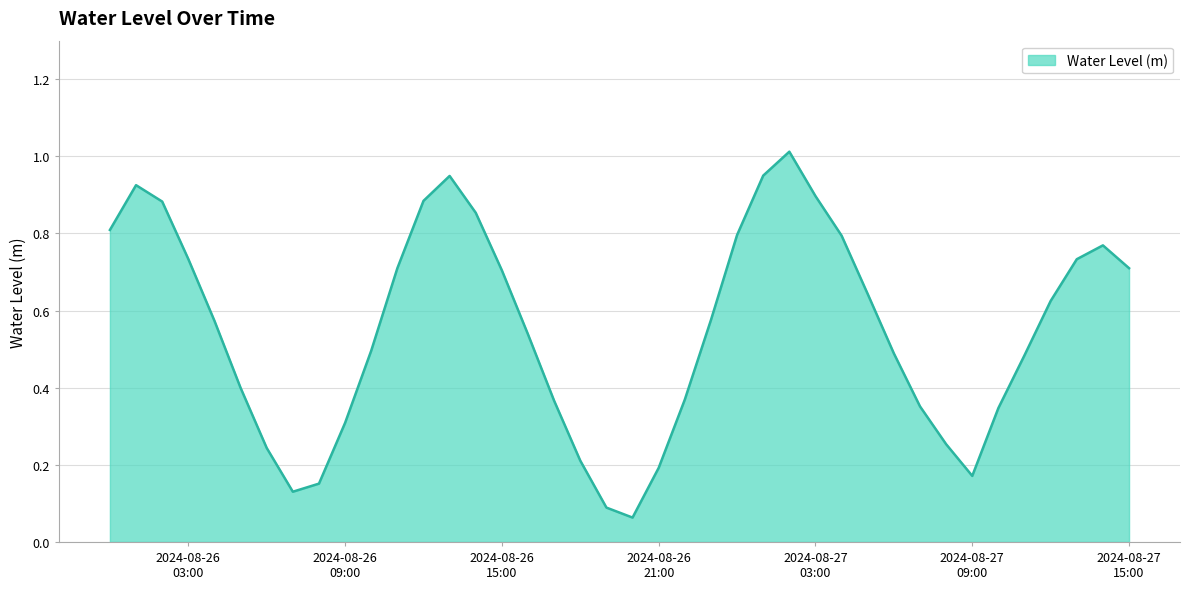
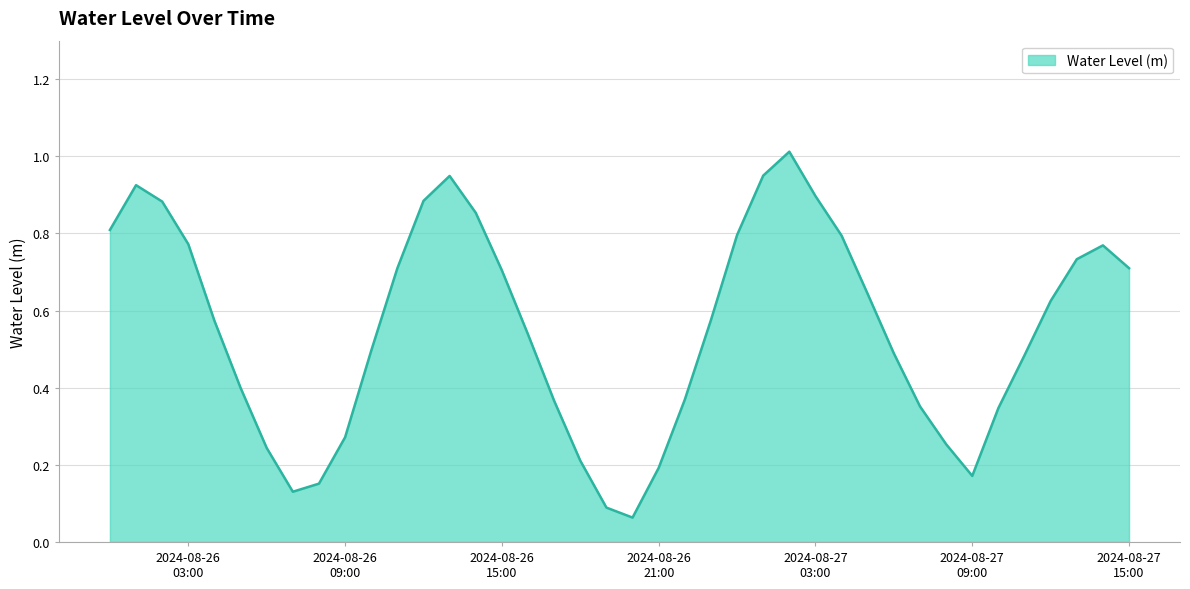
2024-08-26 03:00: 0.73 -> 0.77
2024-08-26 09:00: 0.31 -> 0.27
